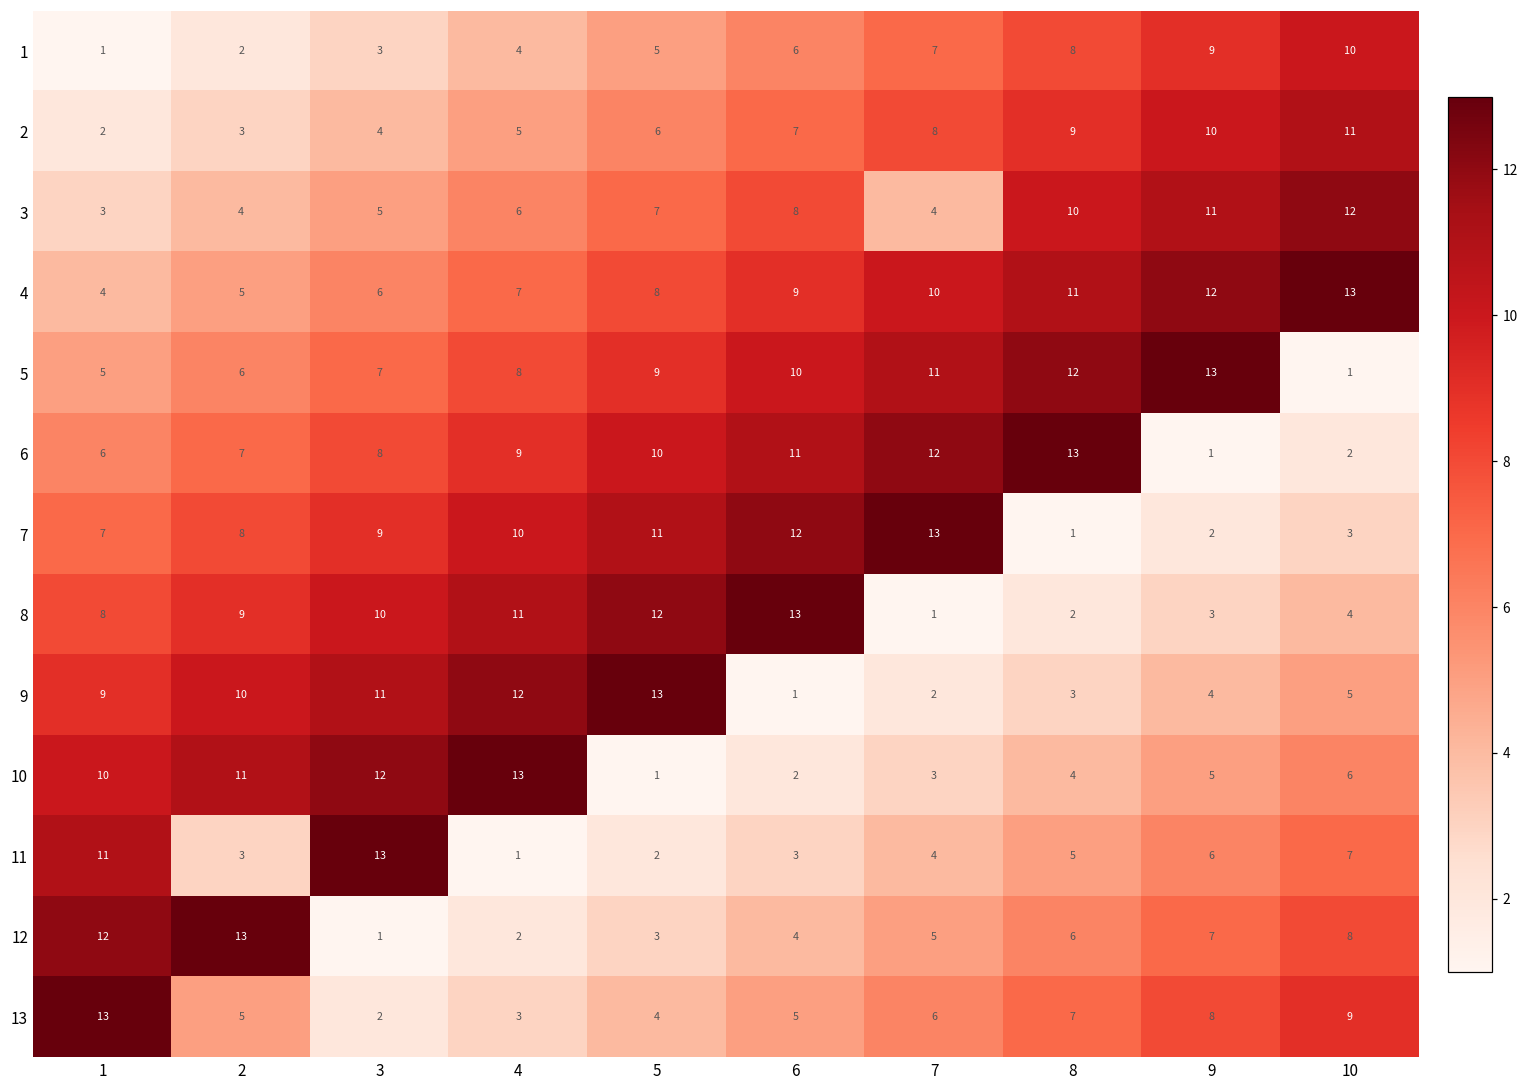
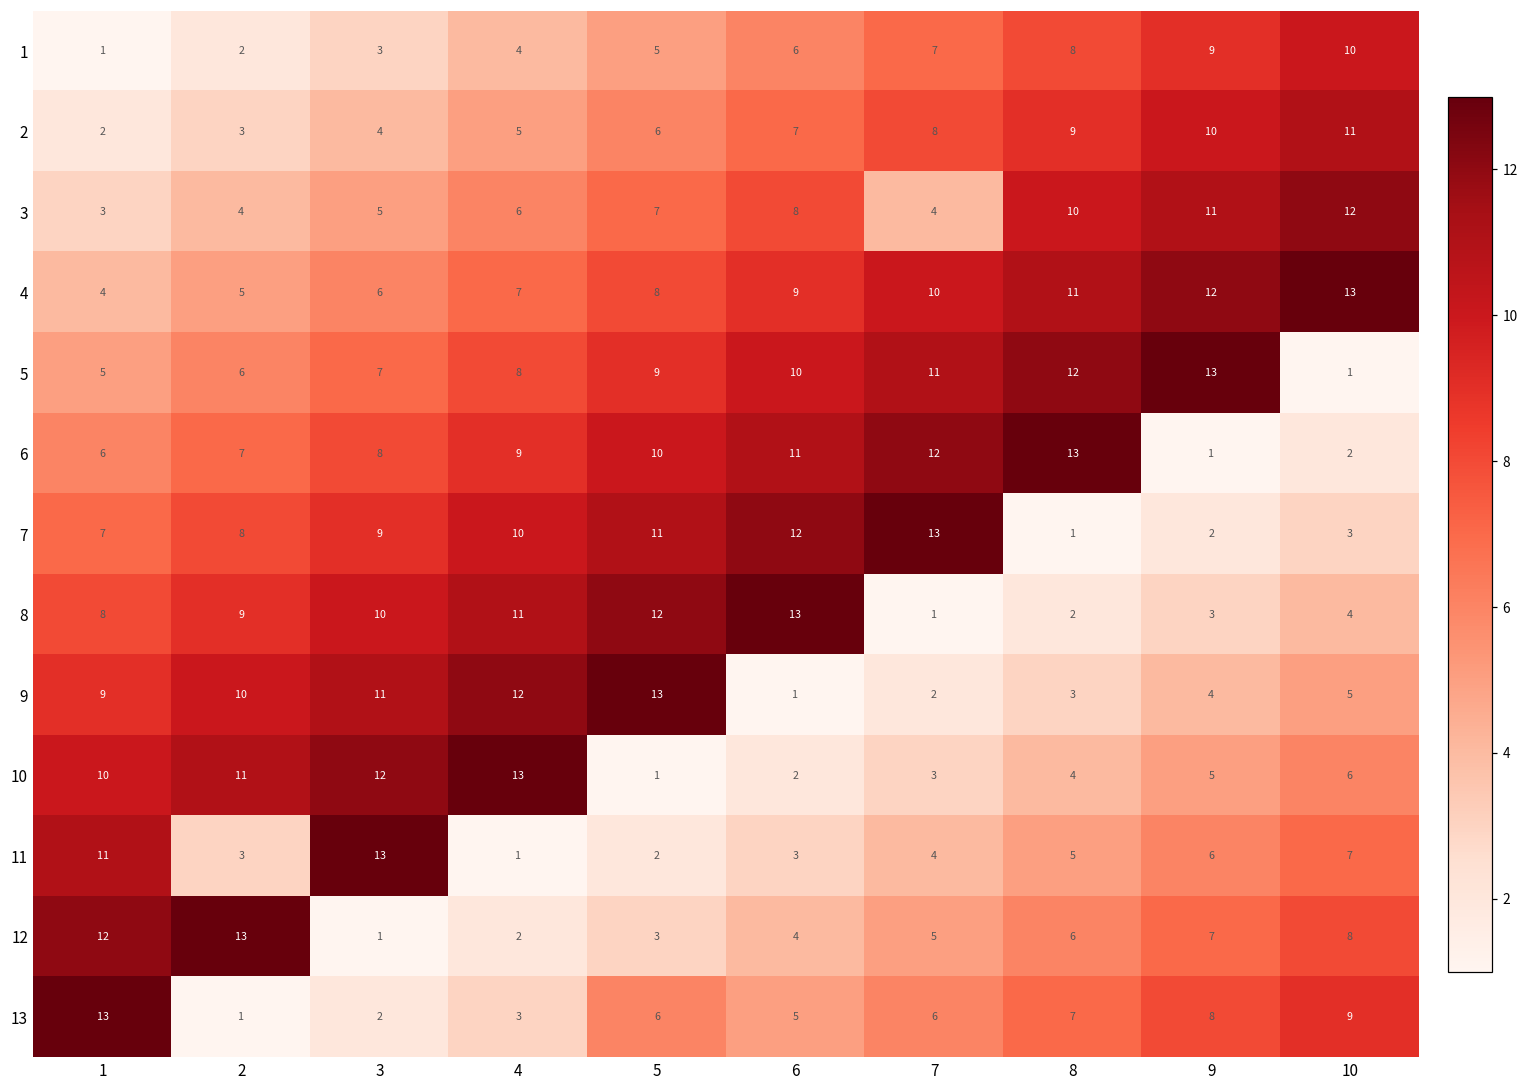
13, 2: 5 -> 1
13, 5: 4 -> 6
